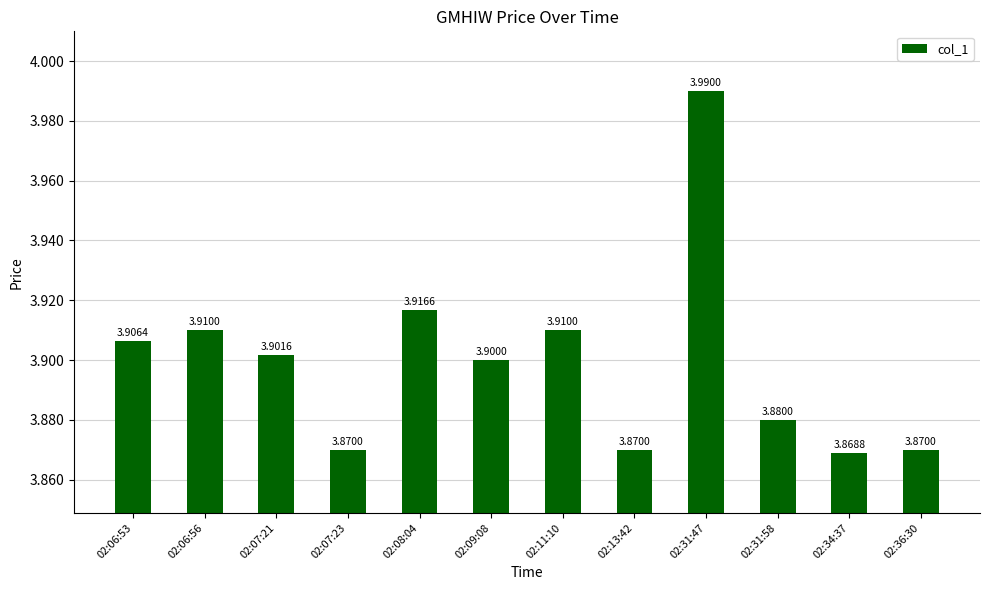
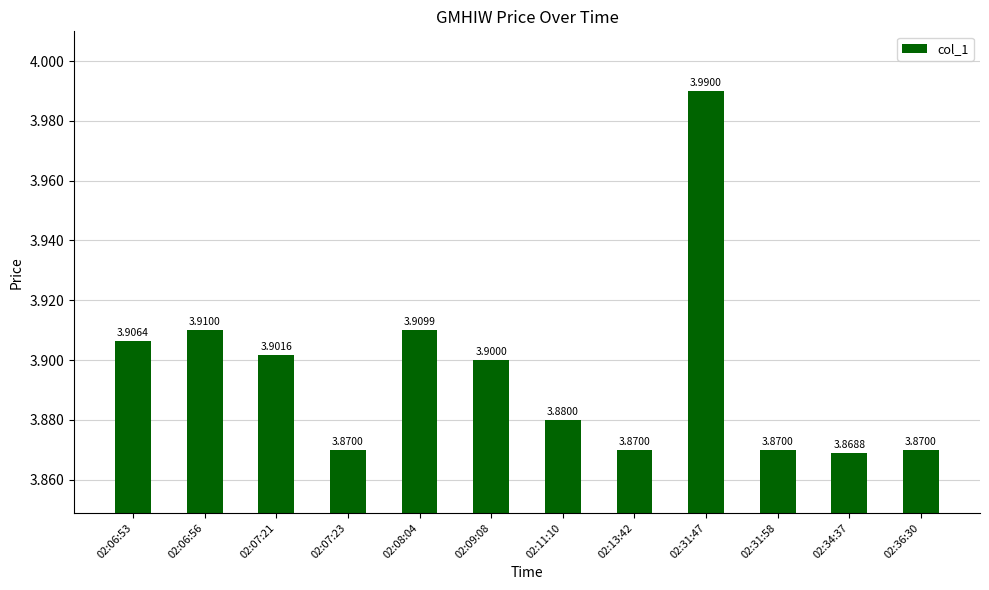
02:08:04: 3.9166 -> 3.9099
02:11:10: 3.9100 -> 3.8800
02:31:58: 3.8800 -> 3.8700
